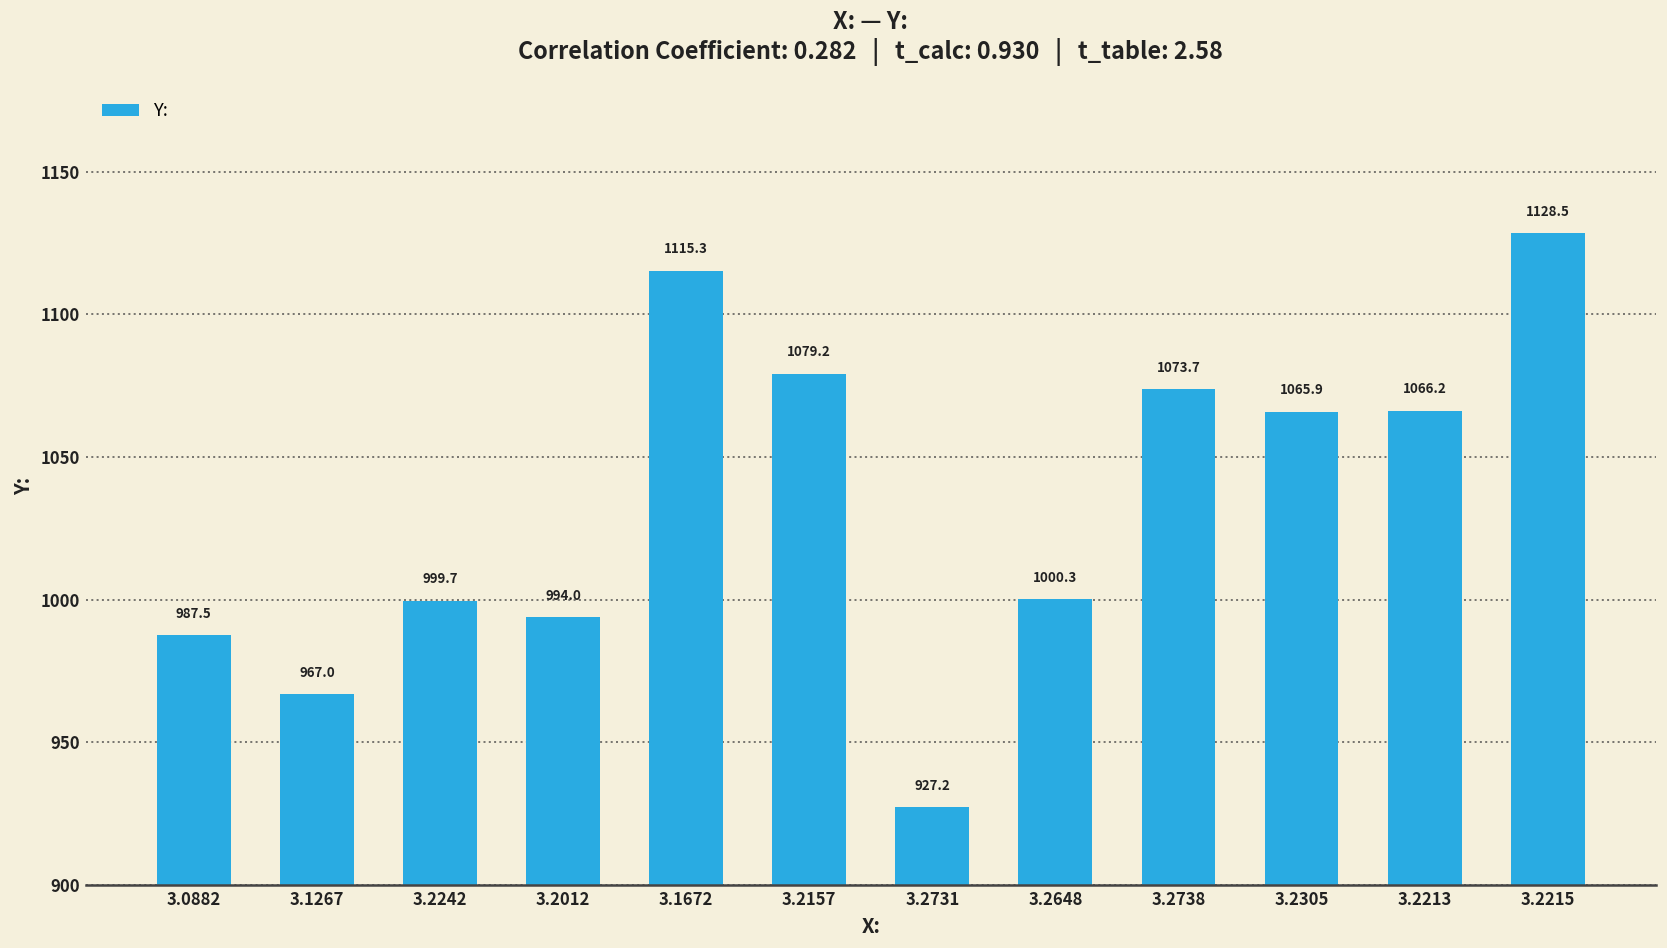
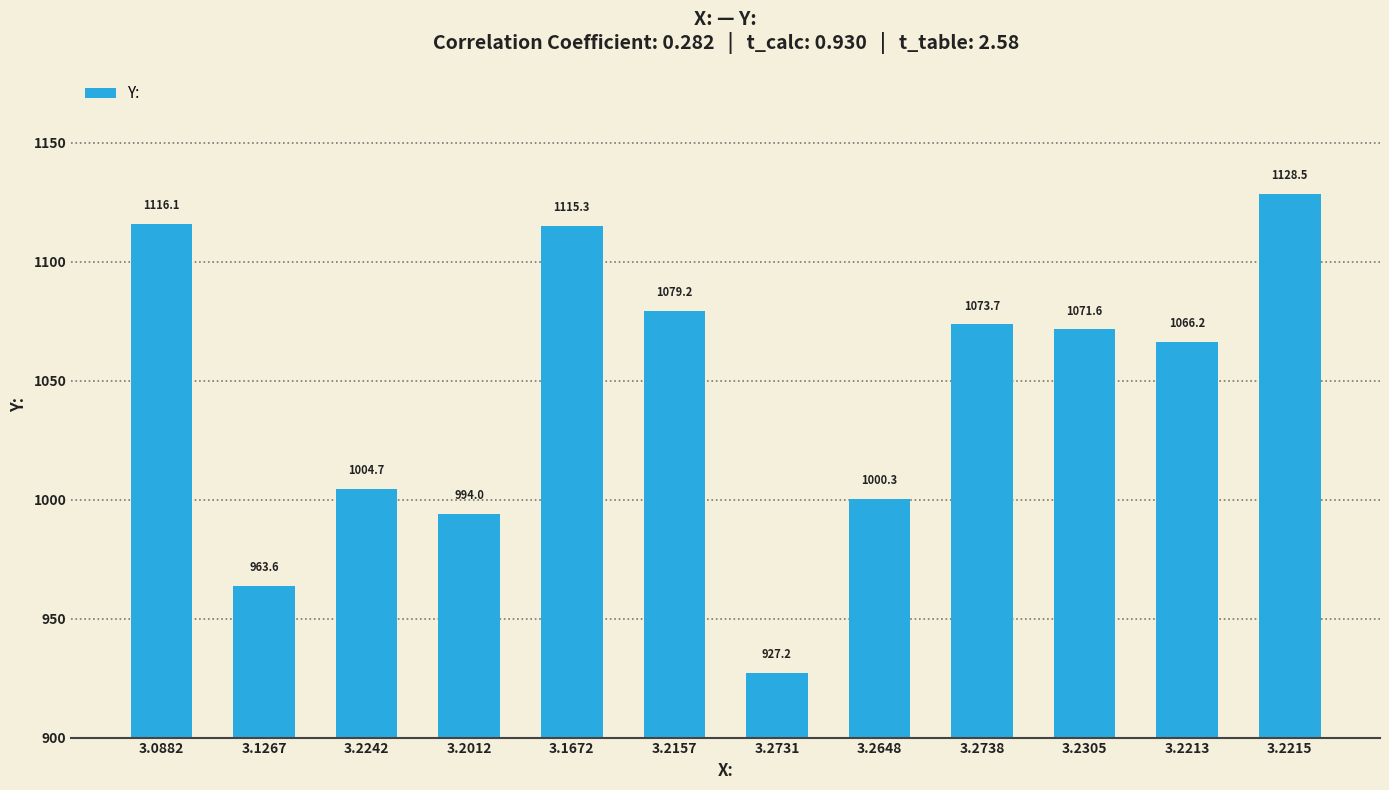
3.0882: 987.5 -> 1116.1
3.1267: 967.0 -> 963.6
3.2242: 999.7 -> 1004.7
3.2305: 1065.9 -> 1071.6
